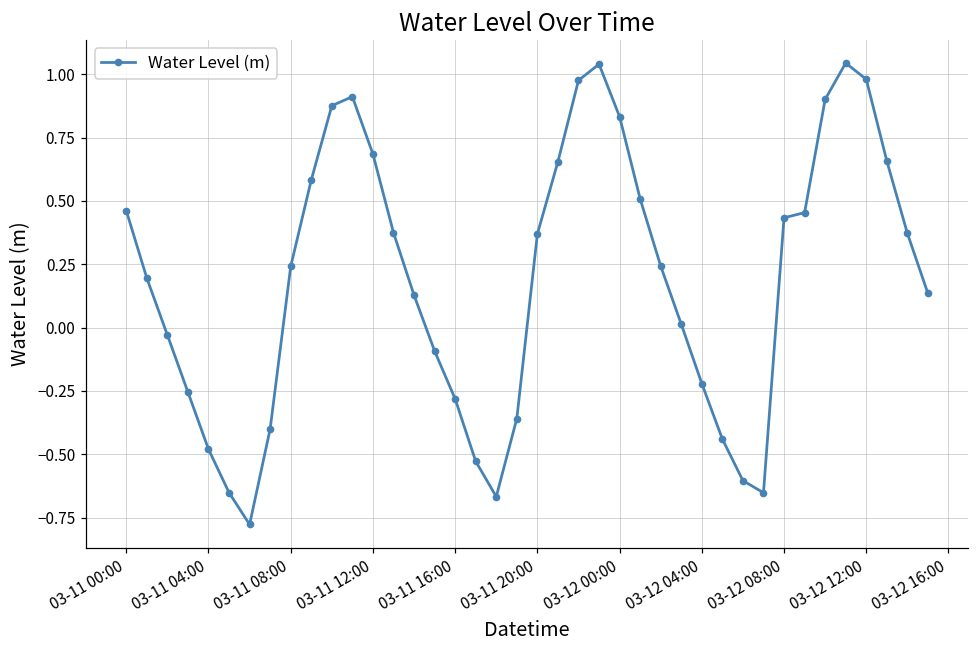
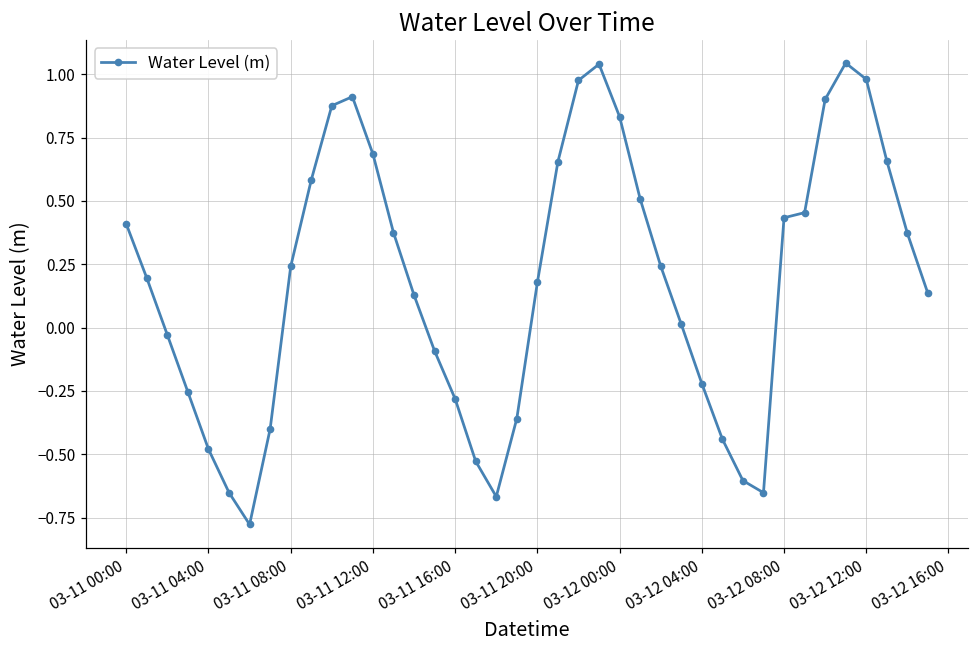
03-11 00:00: 0.46 -> 0.41
03-11 20:00: 0.37 -> 0.18
